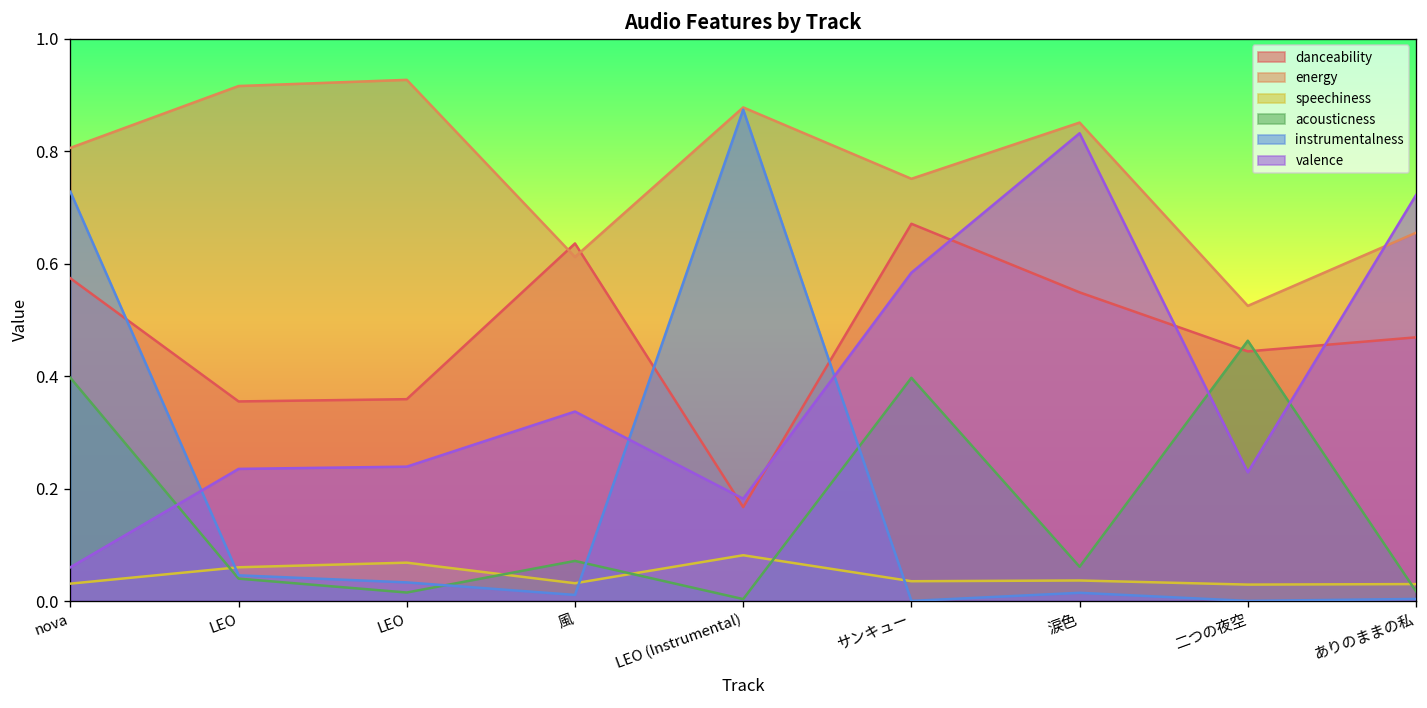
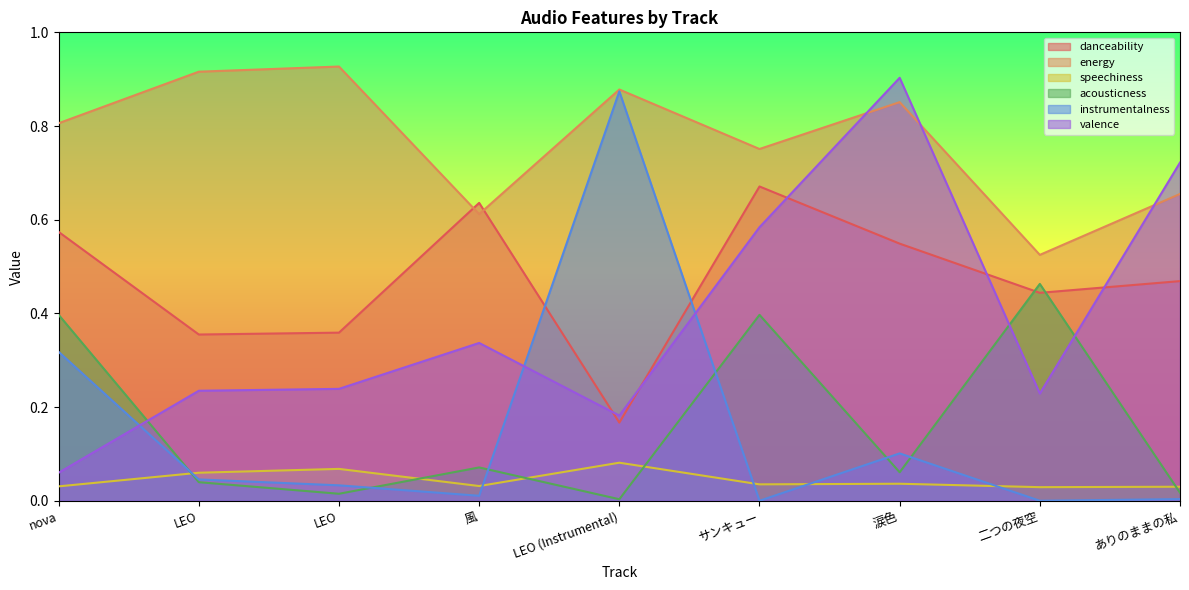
instrumentalness, nova: 0.73 -> 0.32
instrumentalness, 涙色: 0.01 -> 0.10
valence, 涙色: 0.83 -> 0.90
